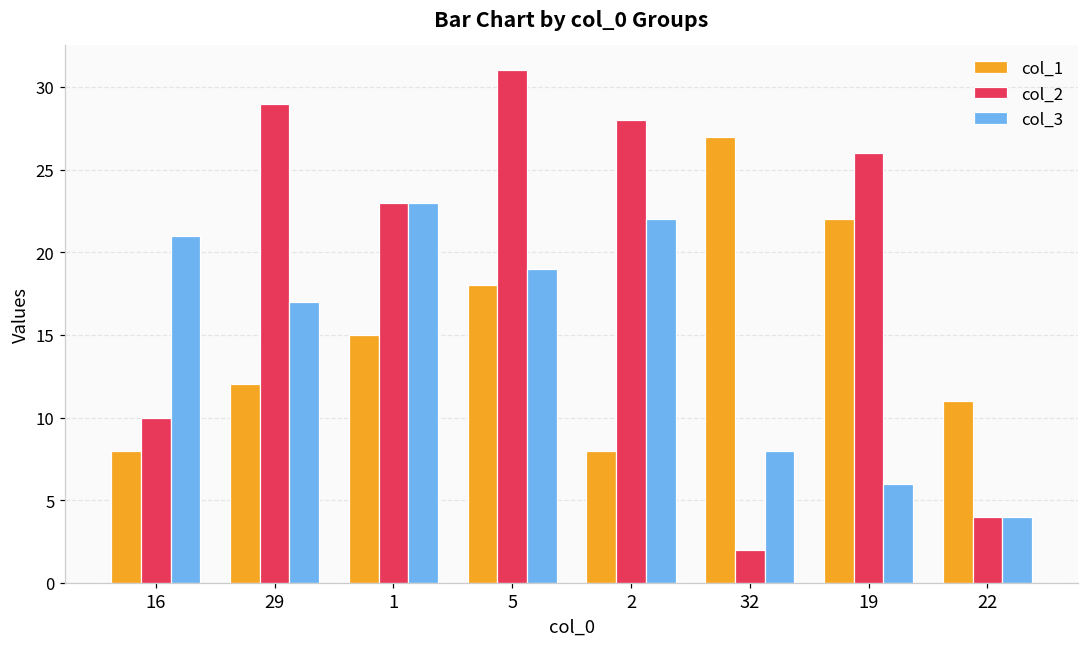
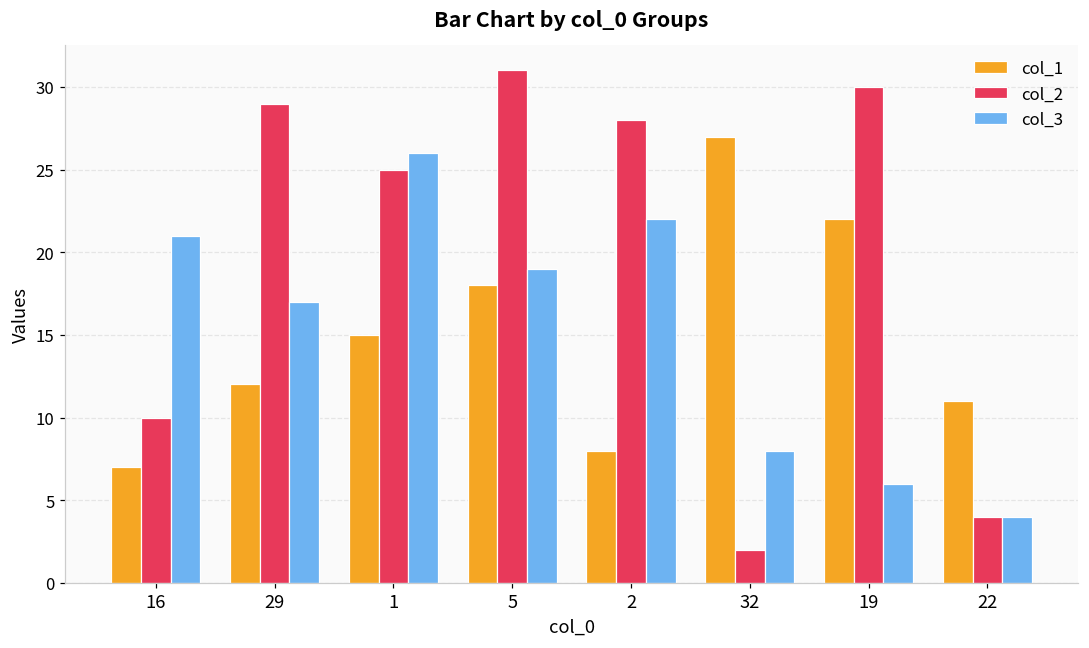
col_1, 16: 8 -> 7
col_2, 1: 23 -> 25
col_3, 1: 23 -> 26
col_2, 19: 26 -> 30
